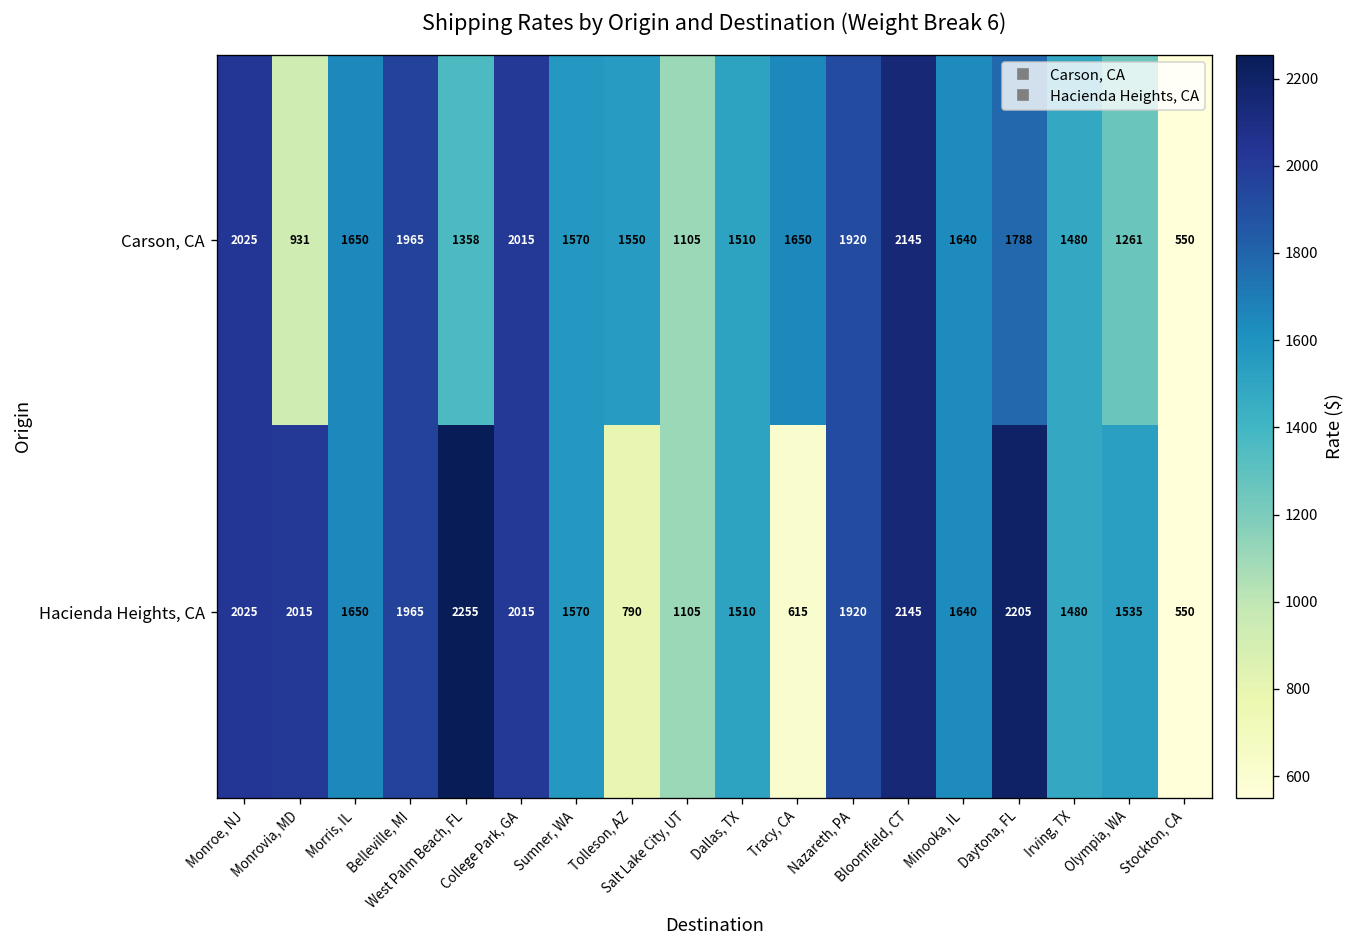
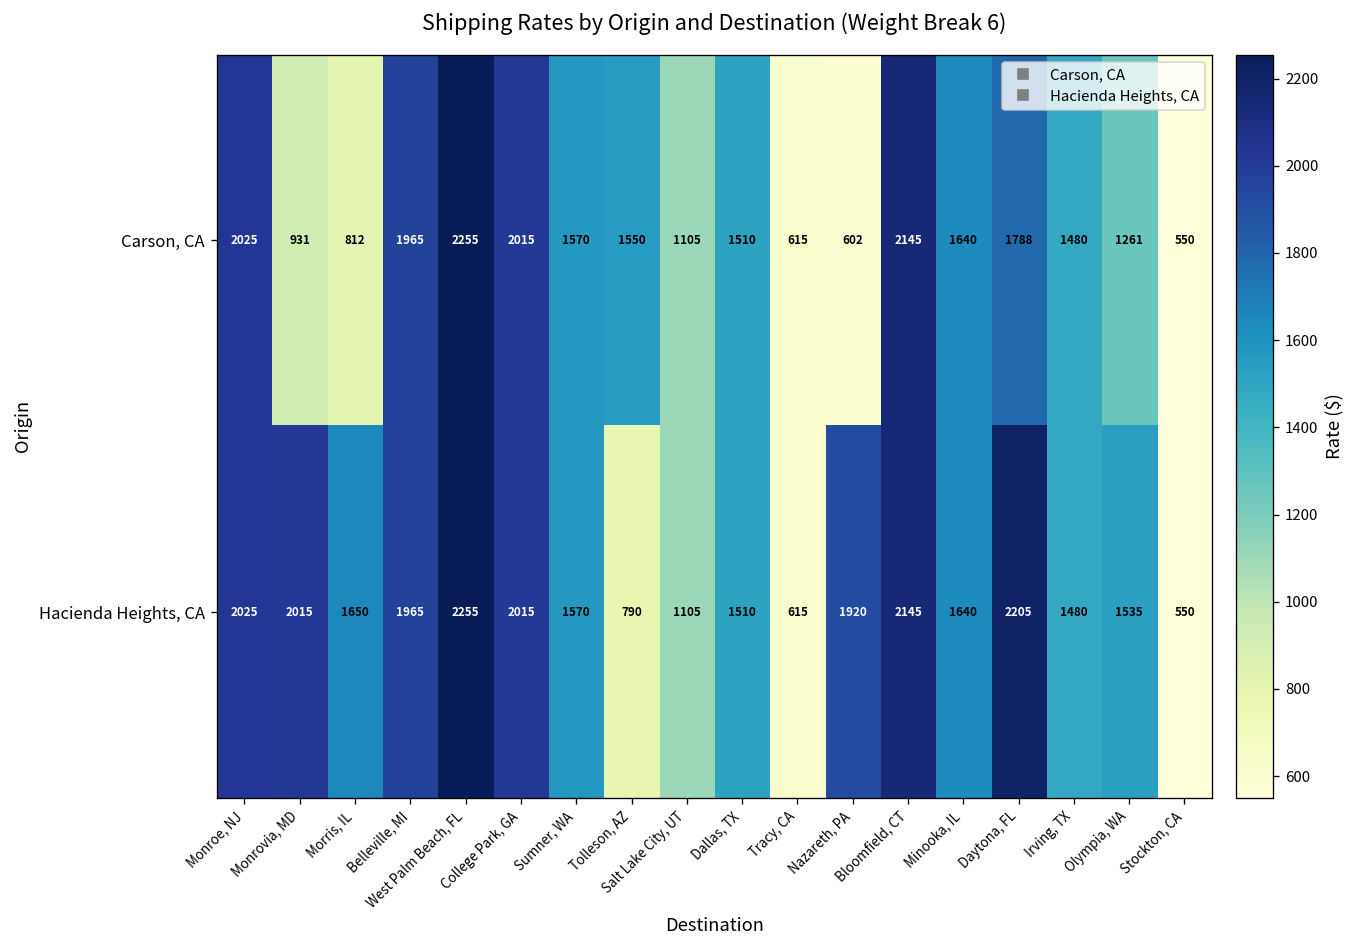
Carson, CA, Morris, IL: 1650 -> 812
Carson, CA, West Palm Beach, FL: 1358 -> 2255
Carson, CA, Tracy, CA: 1650 -> 615
Carson, CA, Nazareth, PA: 1920 -> 602
